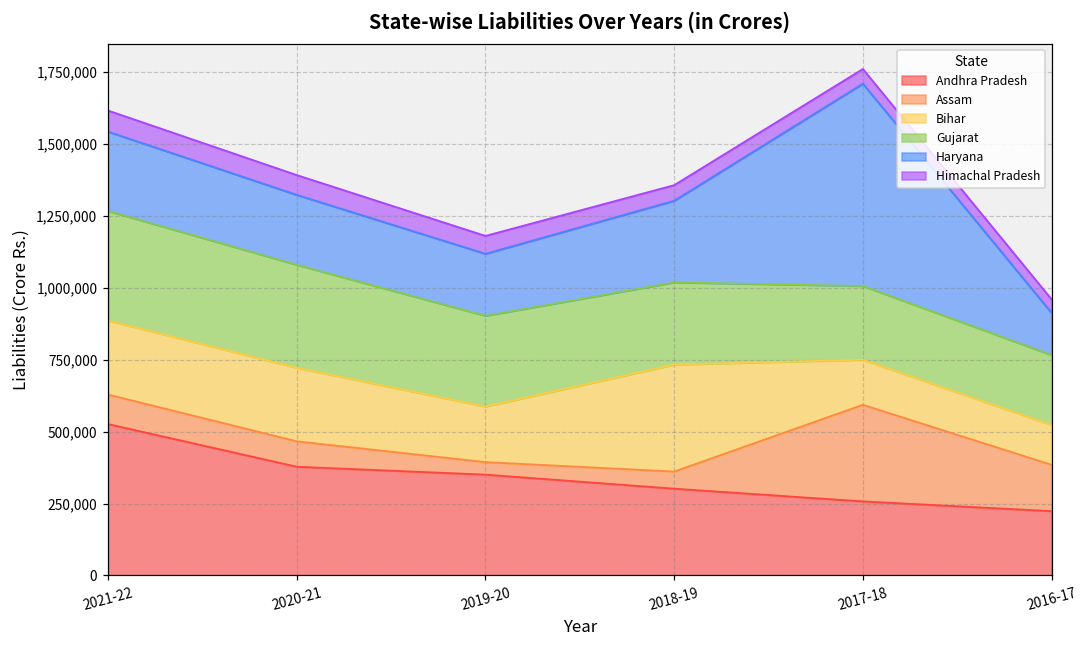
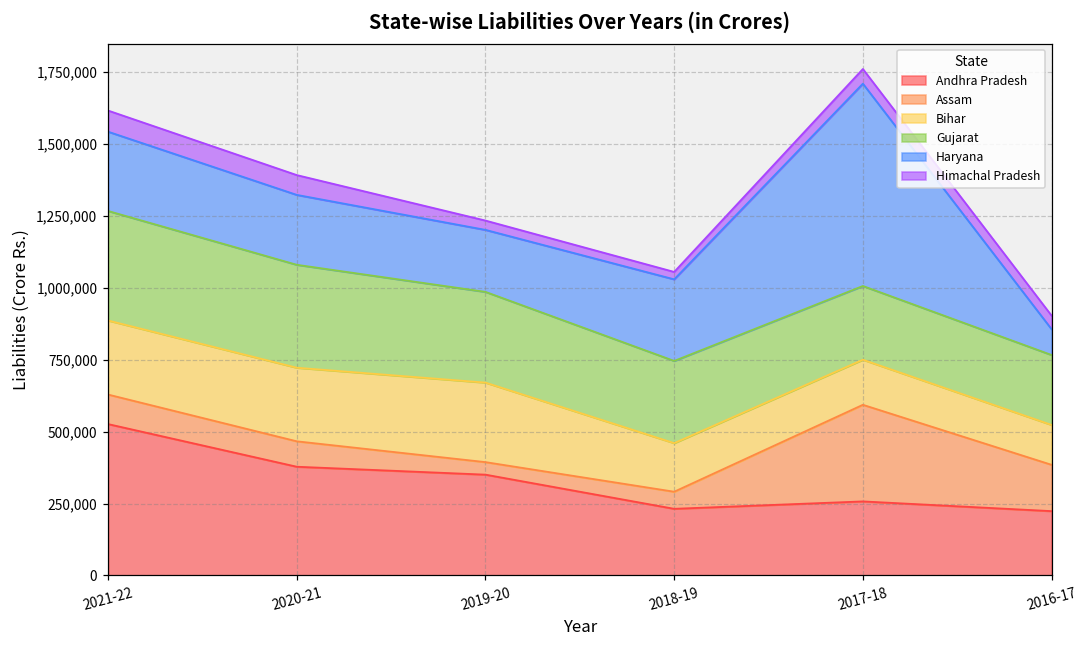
Bihar, 2019-20: 190,000 -> 280,000
Himachal Pradesh, 2019-20: 60,000 -> 30,000
Andhra Pradesh, 2018-19: 300,000 -> 230,000
Bihar, 2018-19: 370,000 -> 170,000
Himachal Pradesh, 2018-19: 50,000 -> 30,000
Haryana, 2016-17: 150,000 -> 90,000
